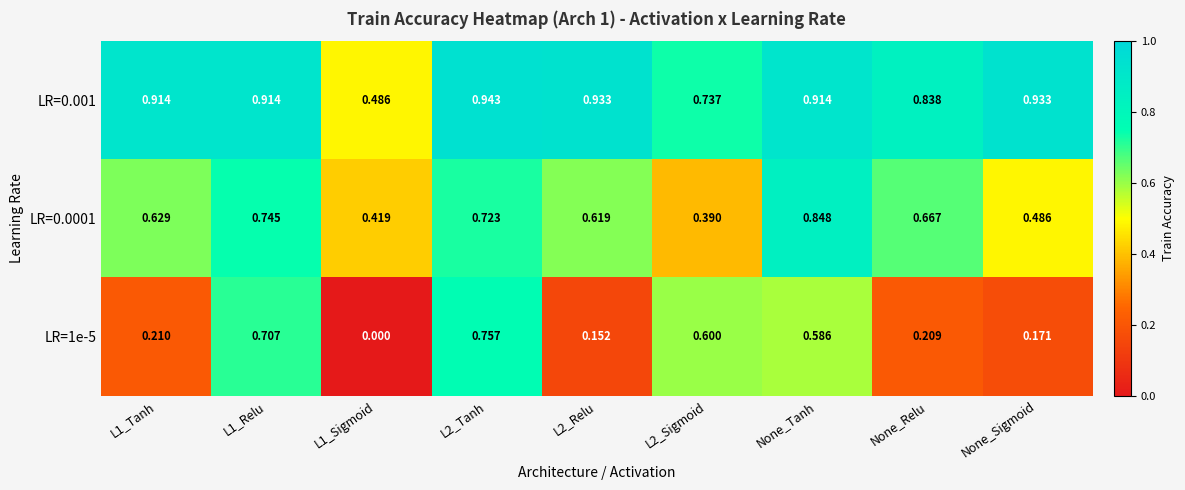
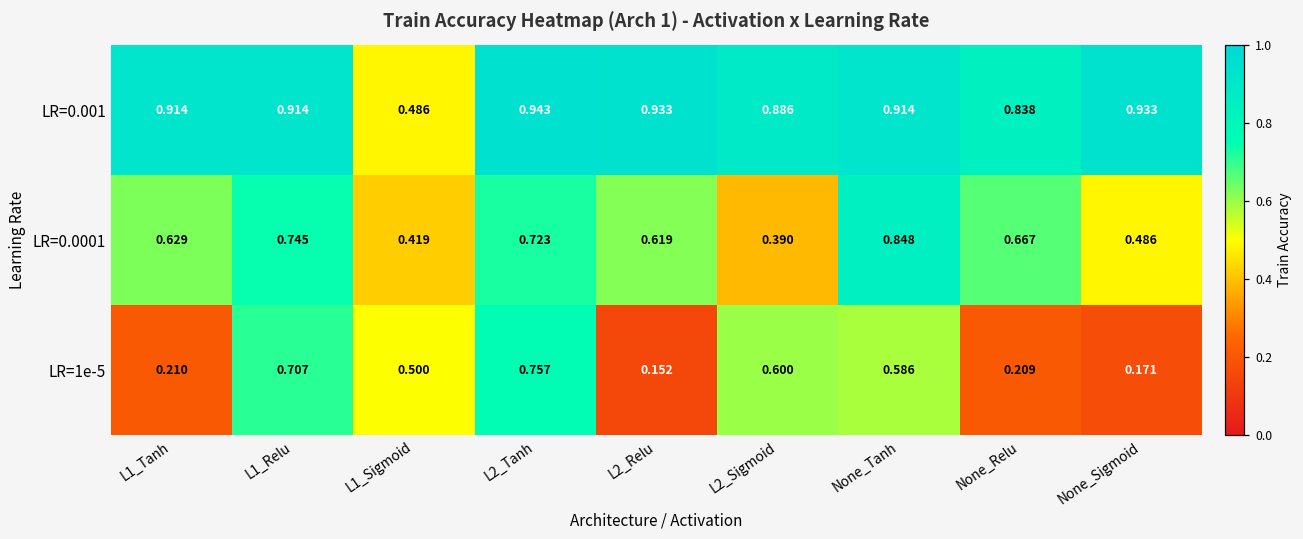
LR=0.001, L2_Sigmoid: 0.737 -> 0.886
LR=1e-5, L1_Sigmoid: 0.000 -> 0.500
